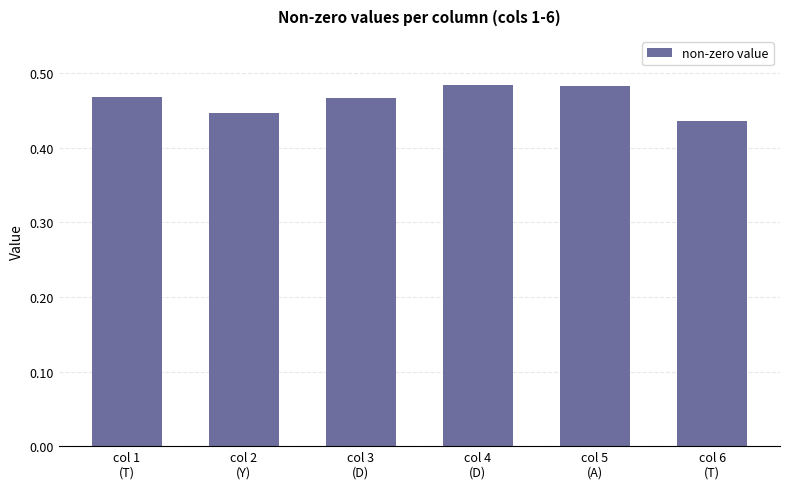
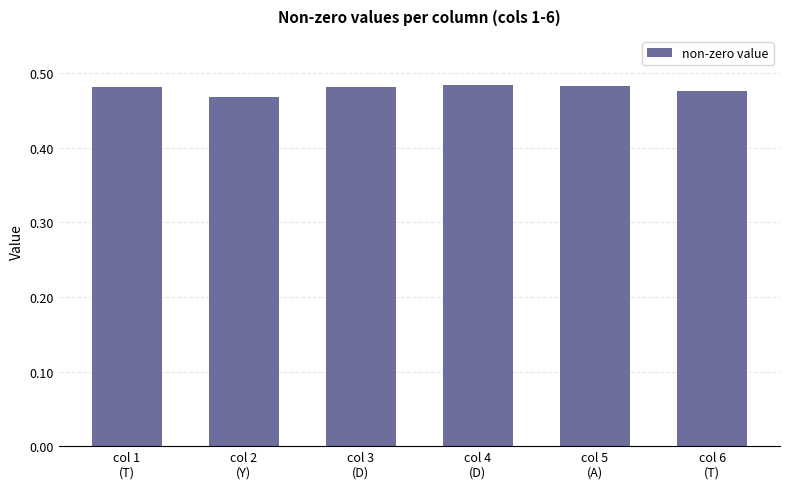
col 1 (T): 0.47 -> 0.48
col 2 (Y): 0.45 -> 0.47
col 3 (D): 0.47 -> 0.48
col 6 (T): 0.44 -> 0.48
